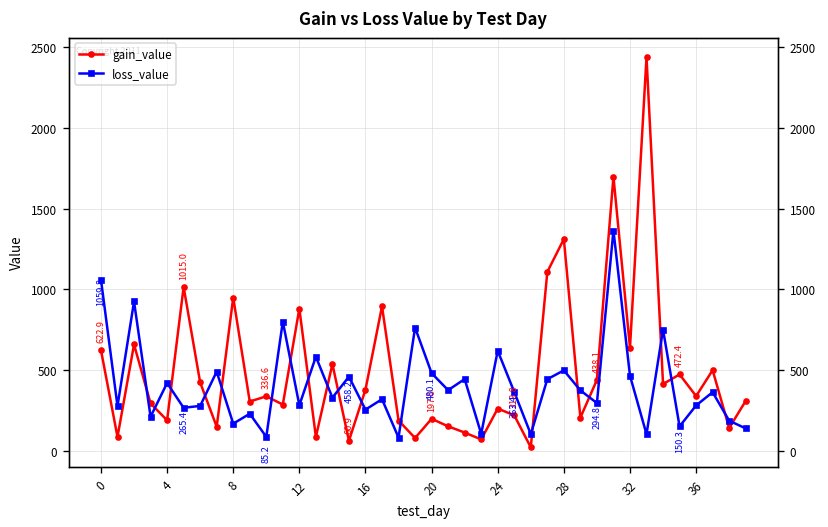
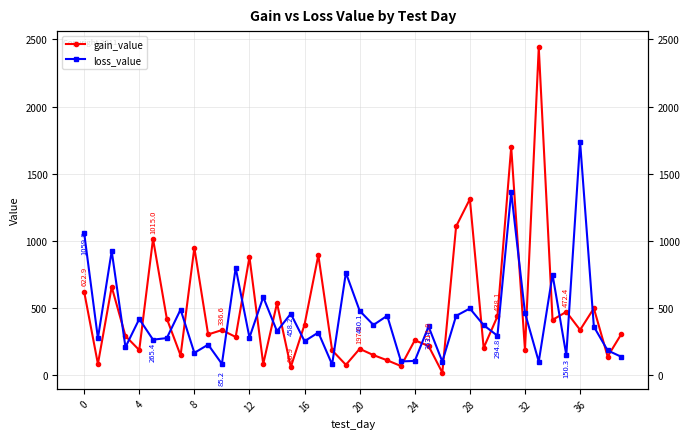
loss_value, 24: 620 -> 110
gain_value, 32: 640 -> 190
loss_value, 36: 280 -> 1740
